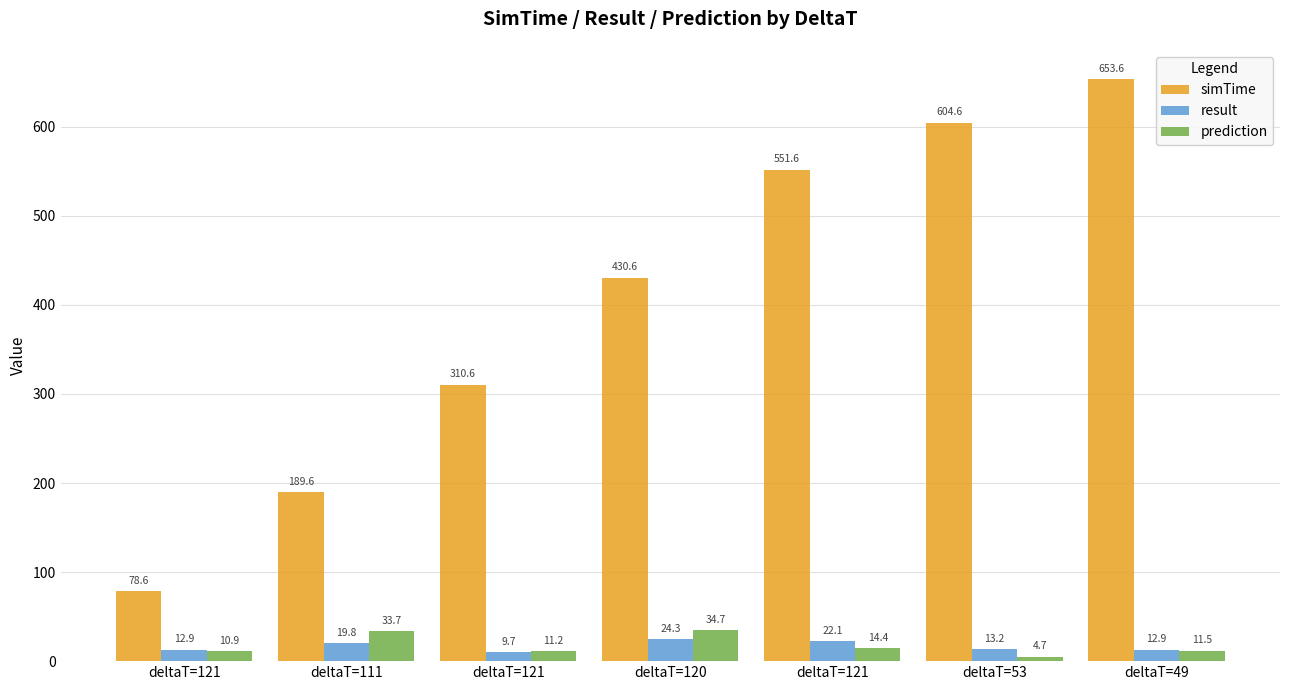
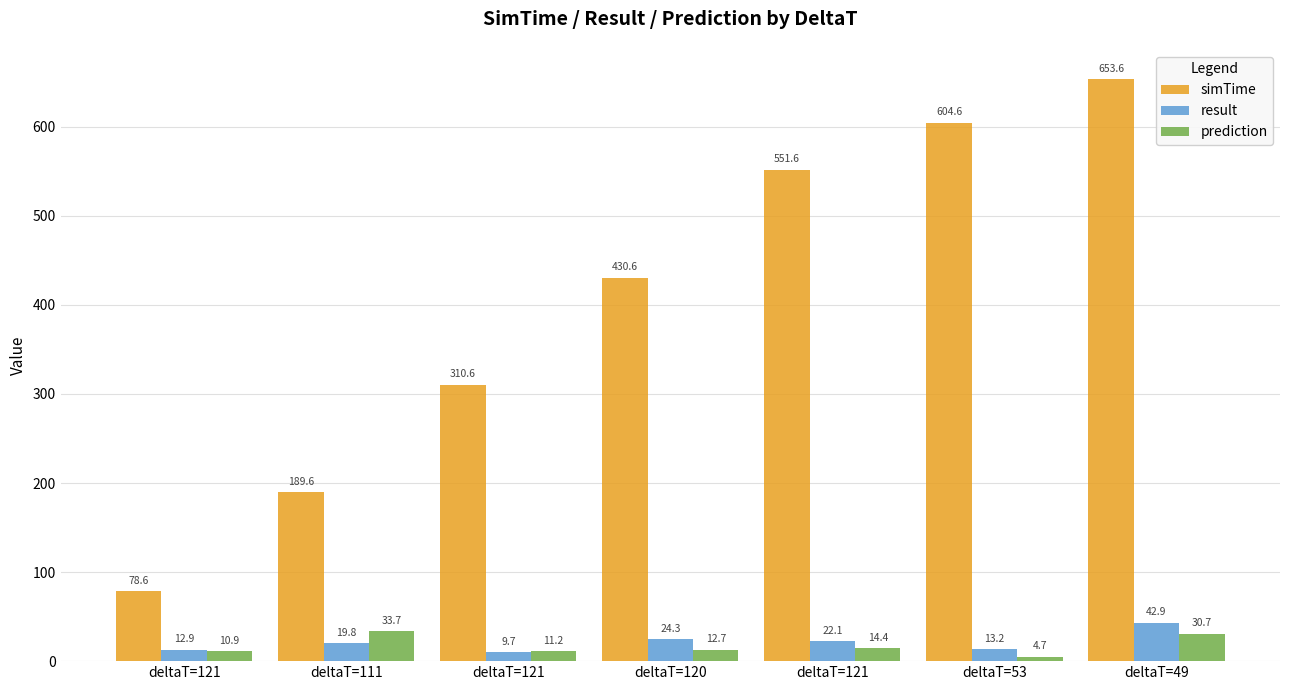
prediction, deltaT=120: 34.7 -> 12.7
result, deltaT=49: 12.9 -> 42.9
prediction, deltaT=49: 11.5 -> 30.7
